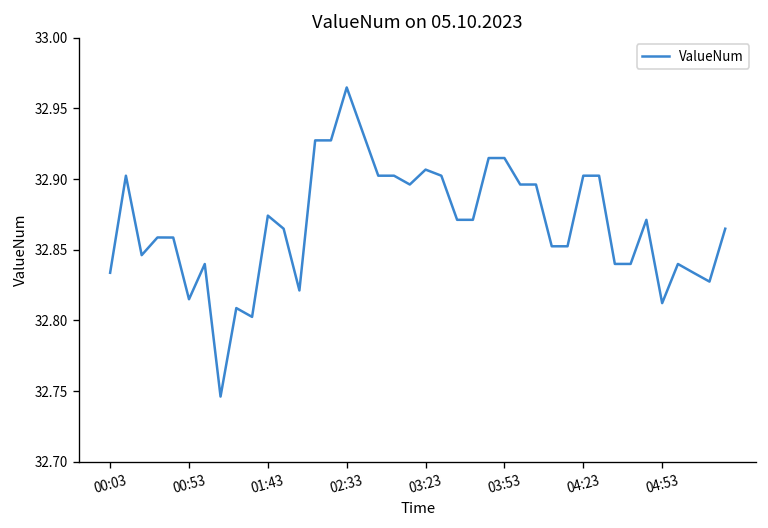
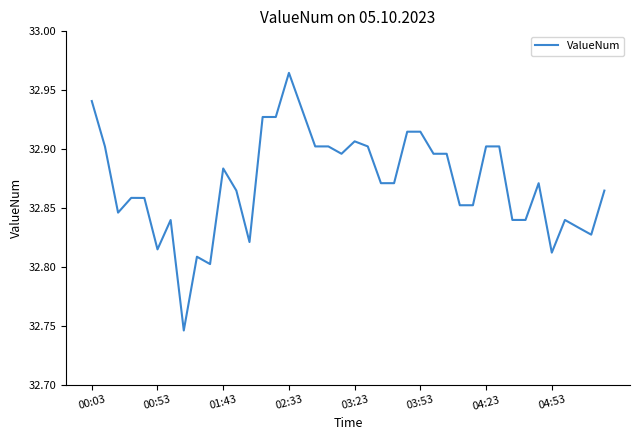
00:03: 32.834 -> 32.941
01:43: 32.874 -> 32.884
